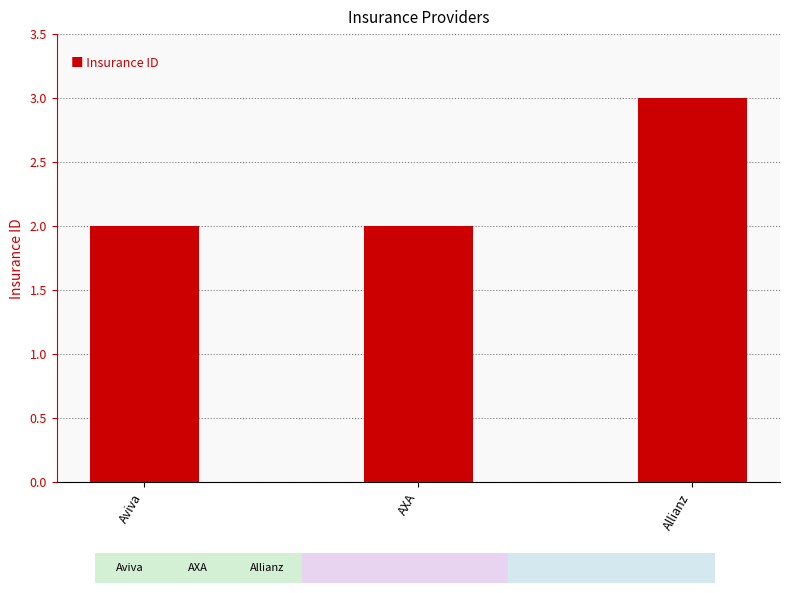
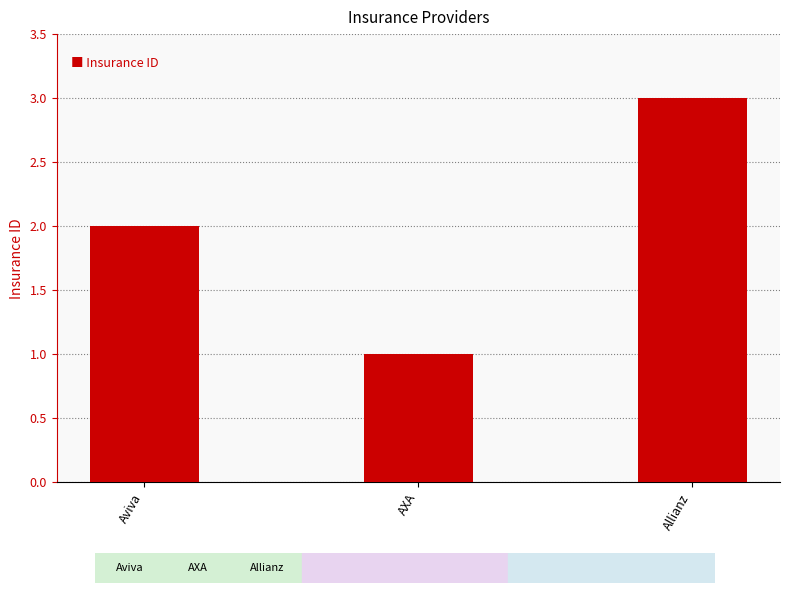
AXA: 2 -> 1
